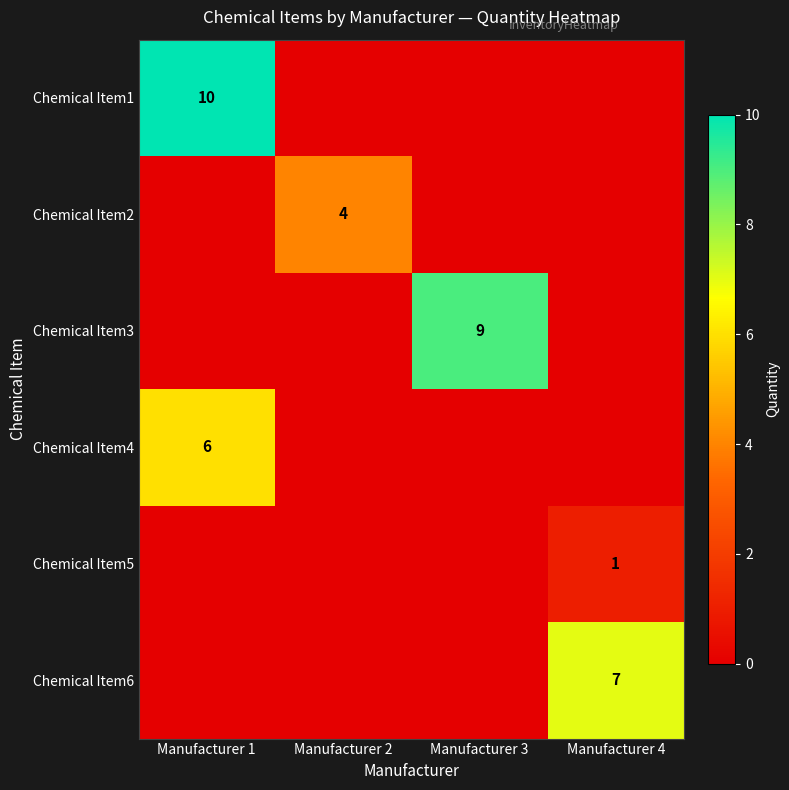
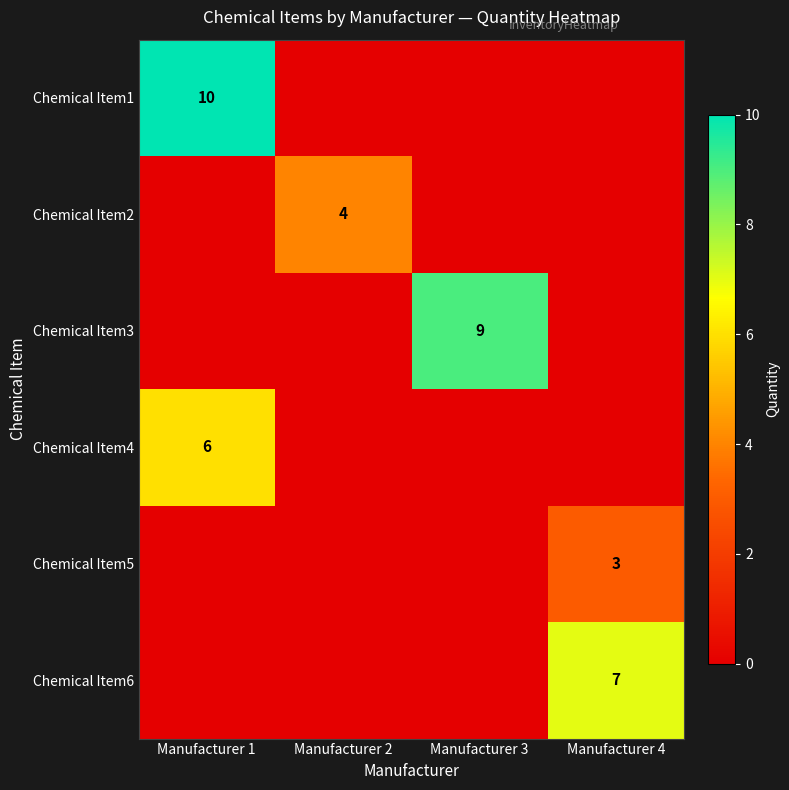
Chemical Item5, Manufacturer 4: 1 -> 3
